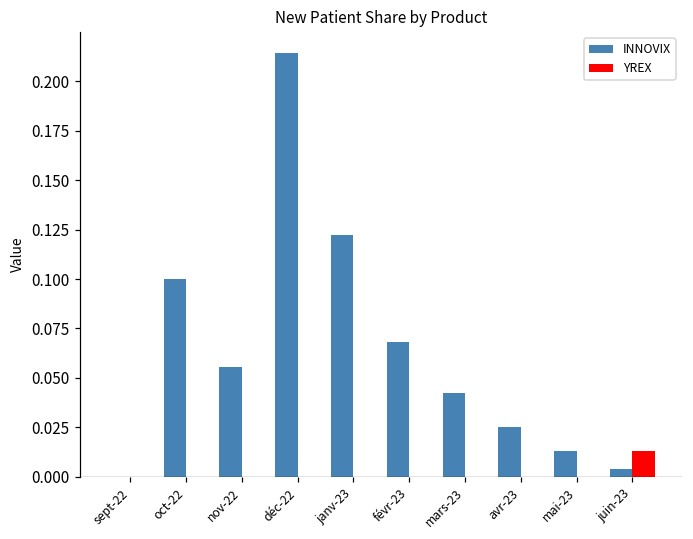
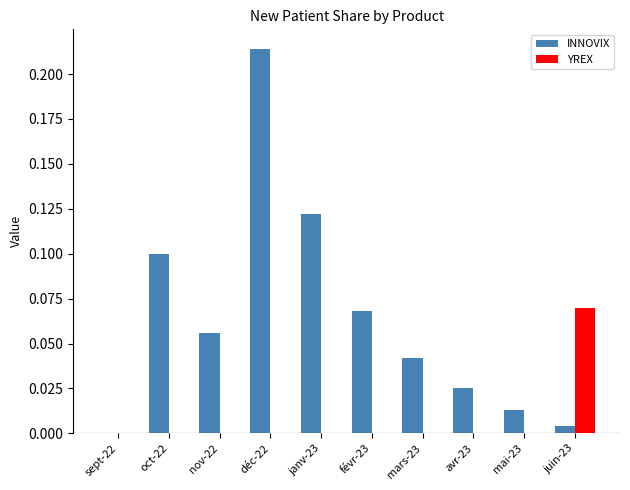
YREX, juin-23: 0.013 -> 0.070
